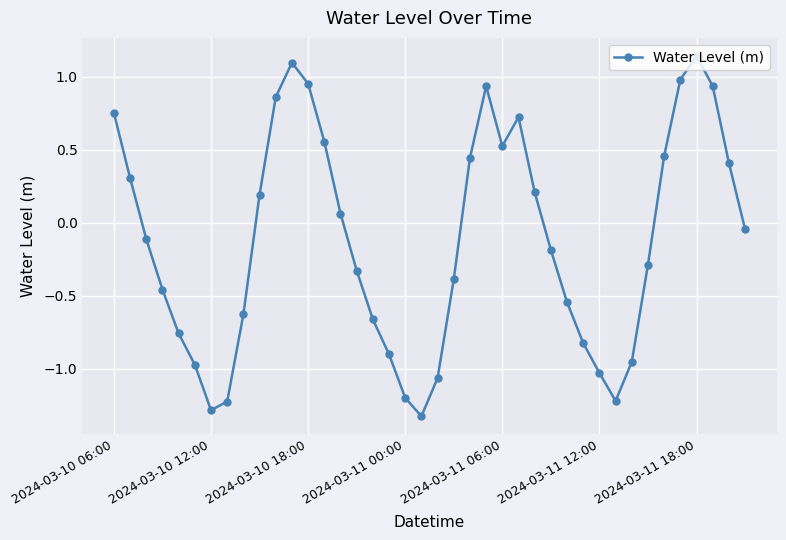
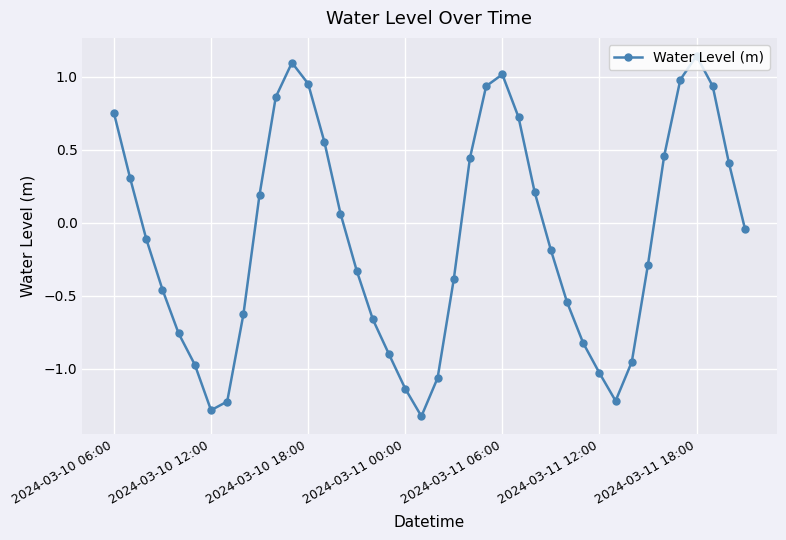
2024-03-11 00:00: -1.20 -> -1.14
2024-03-11 06:00: 0.53 -> 1.02
